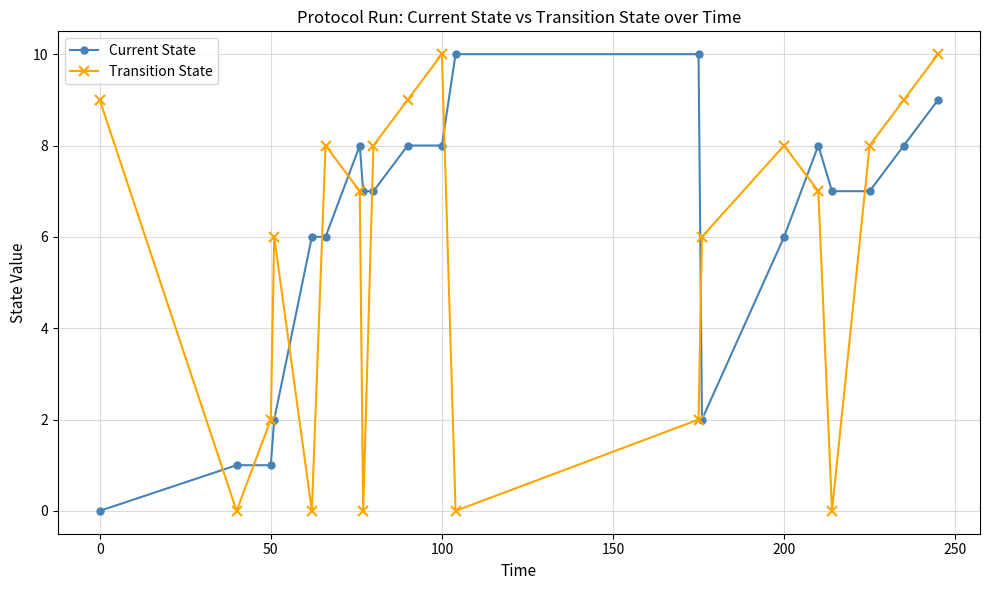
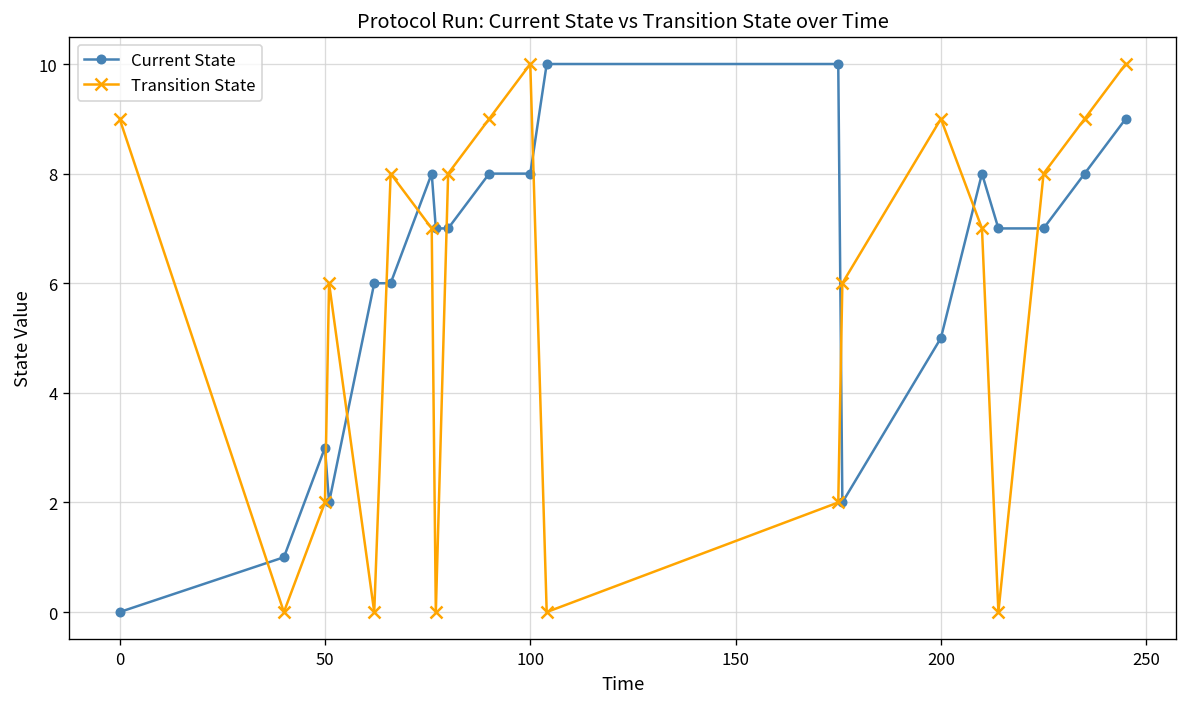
Current State, 50: 1 -> 3
Current State, 200: 6 -> 5
Transition State, 200: 8 -> 9
